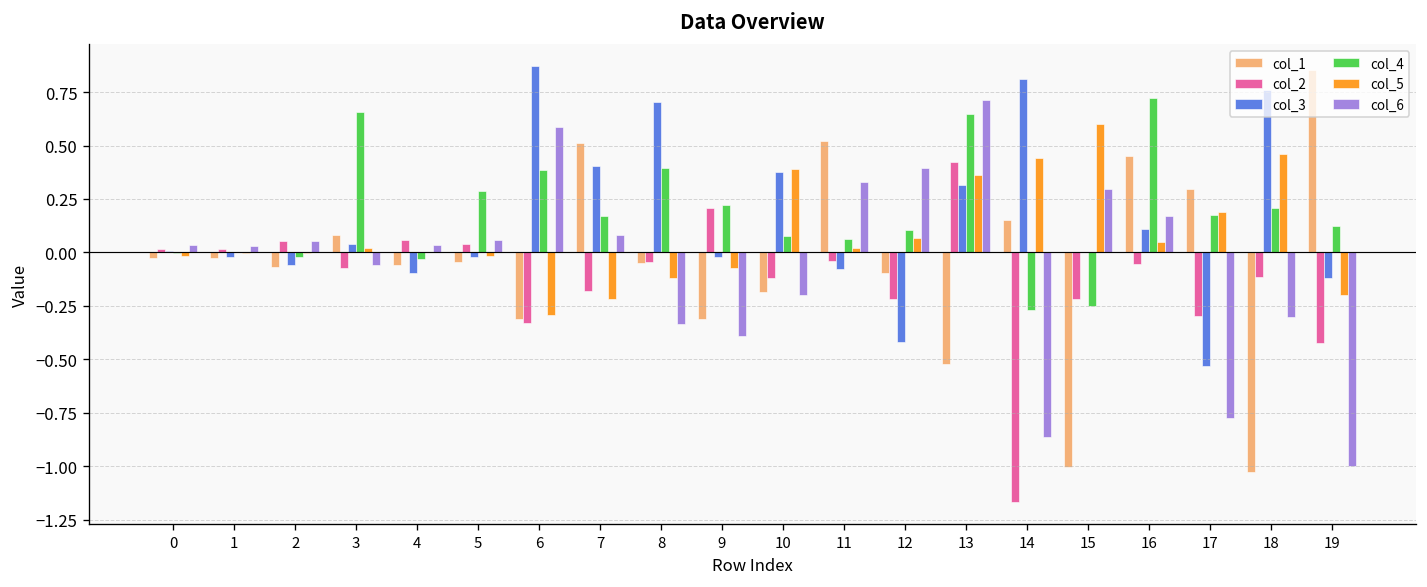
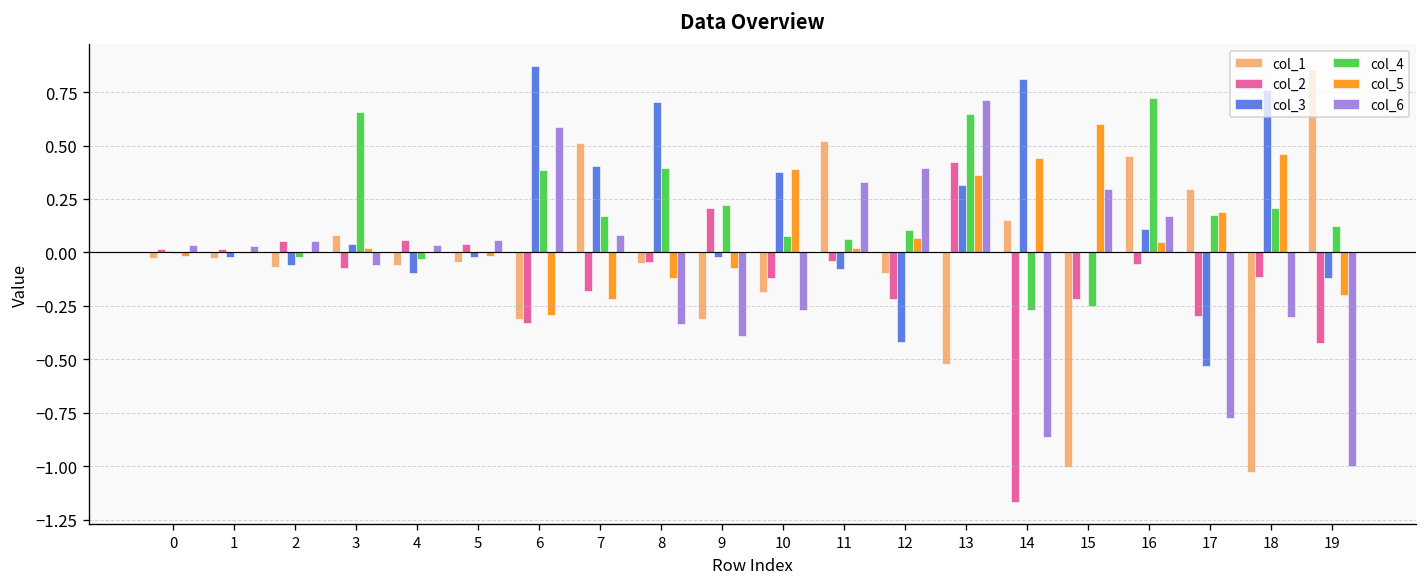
col_4, 5: 0.29 -> 0.00
col_6, 10: -0.20 -> -0.27
